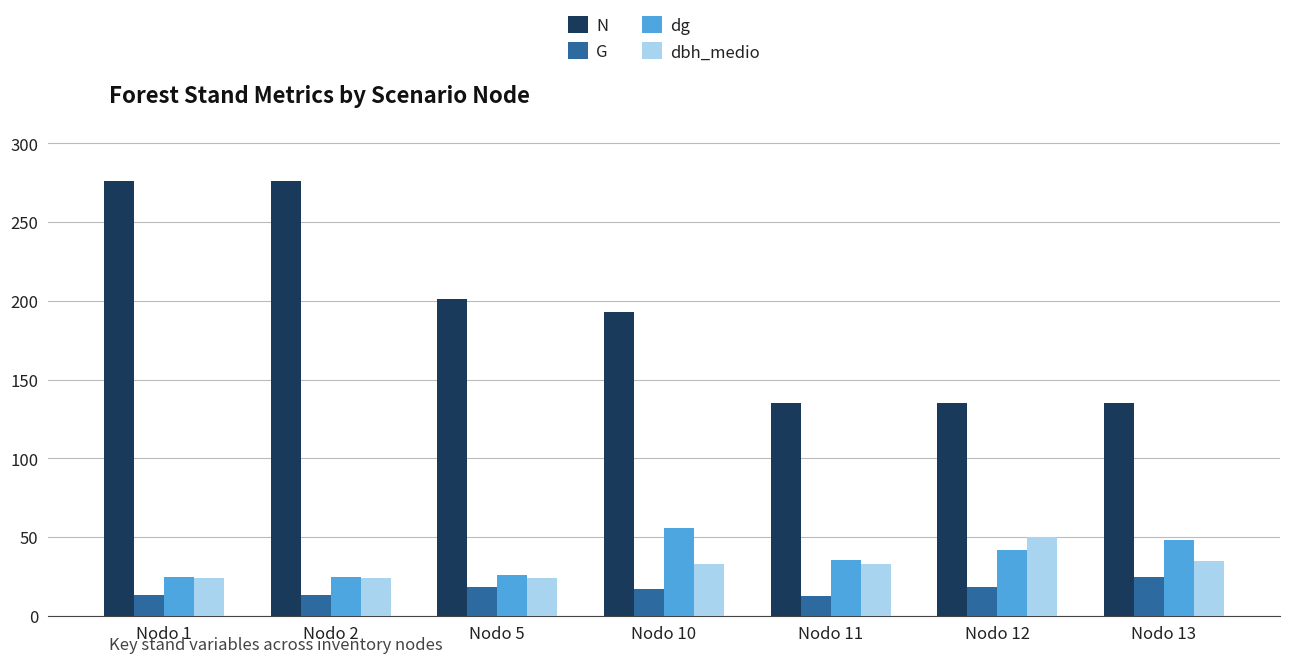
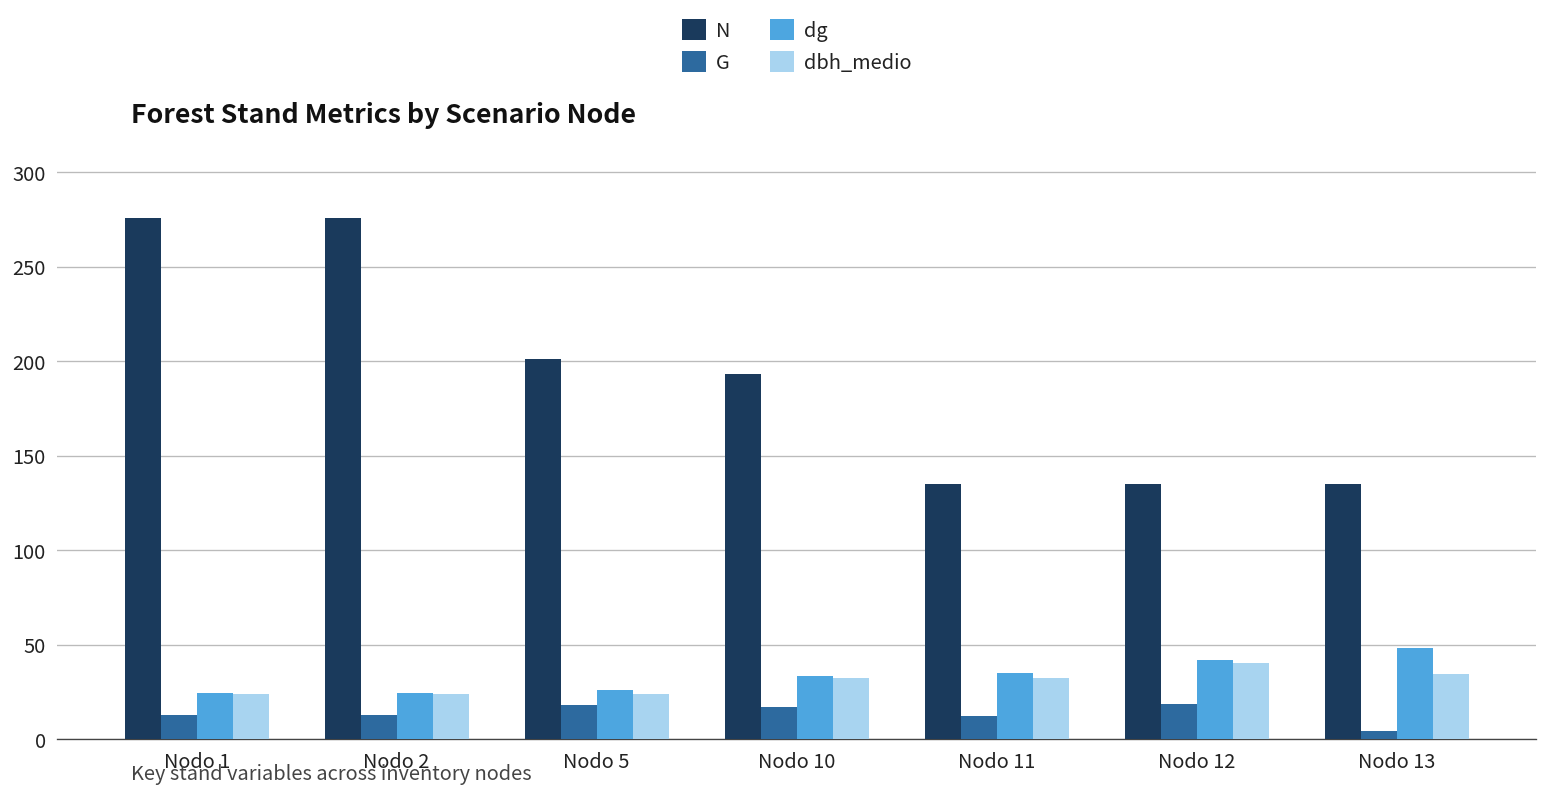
dg, Nodo 10: 56 -> 33
dbh_medio, Nodo 12: 50 -> 41
G, Nodo 13: 25 -> 4
